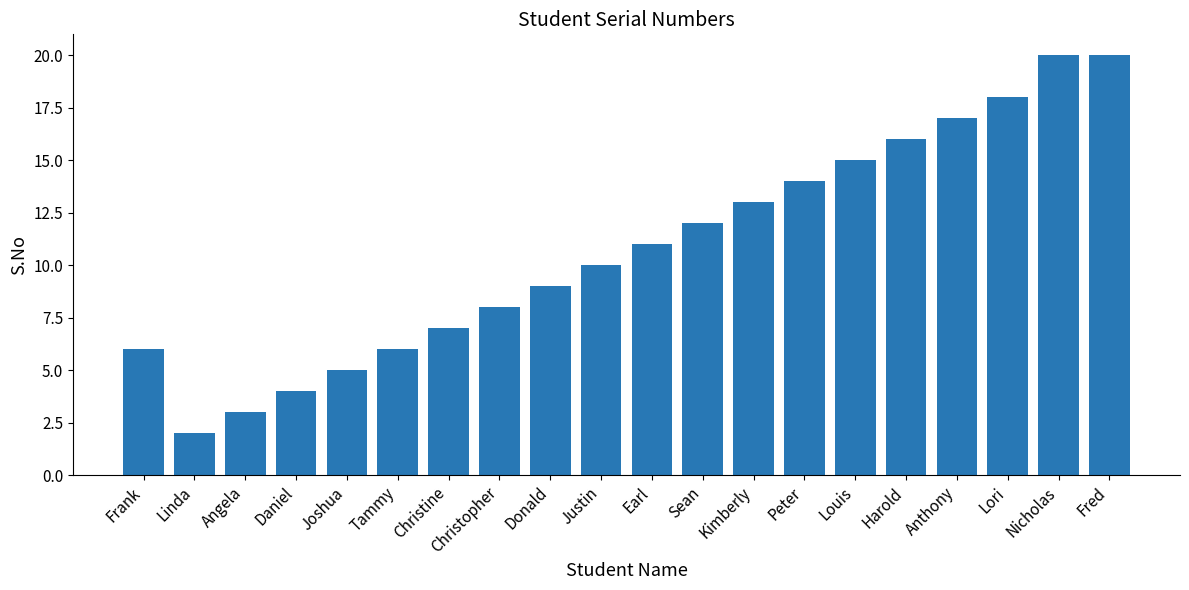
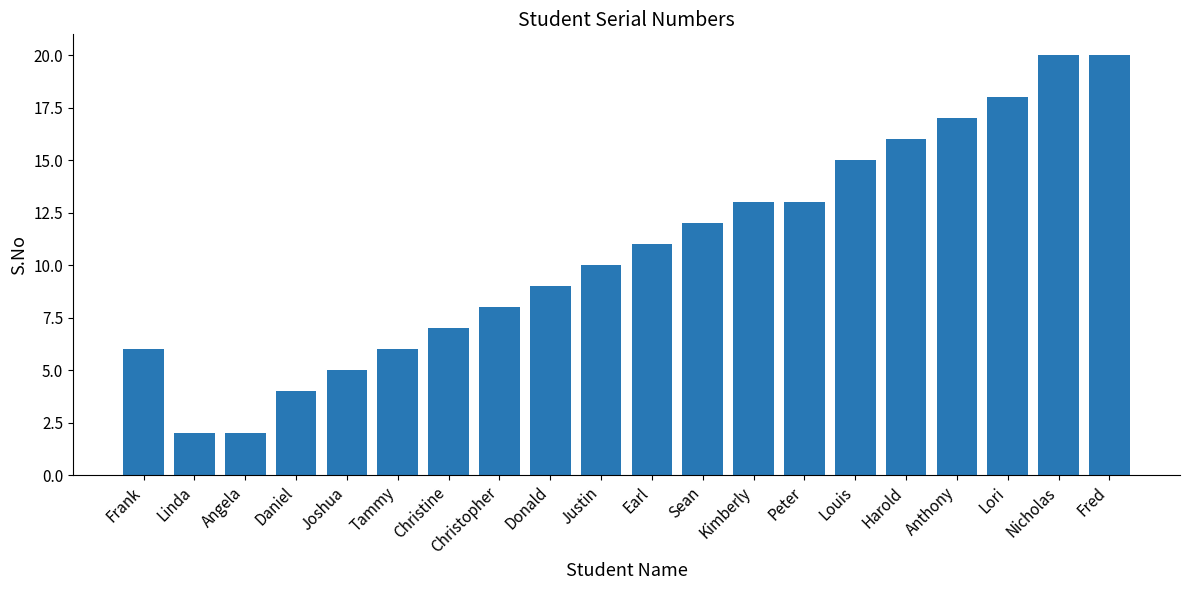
Angela: 3 -> 2
Peter: 14 -> 13
